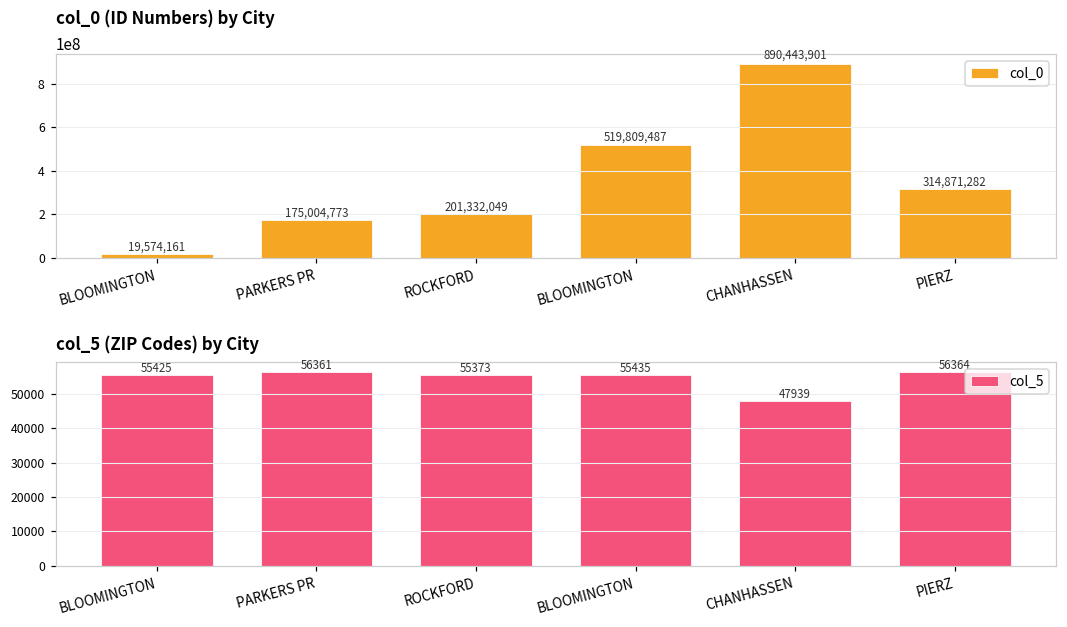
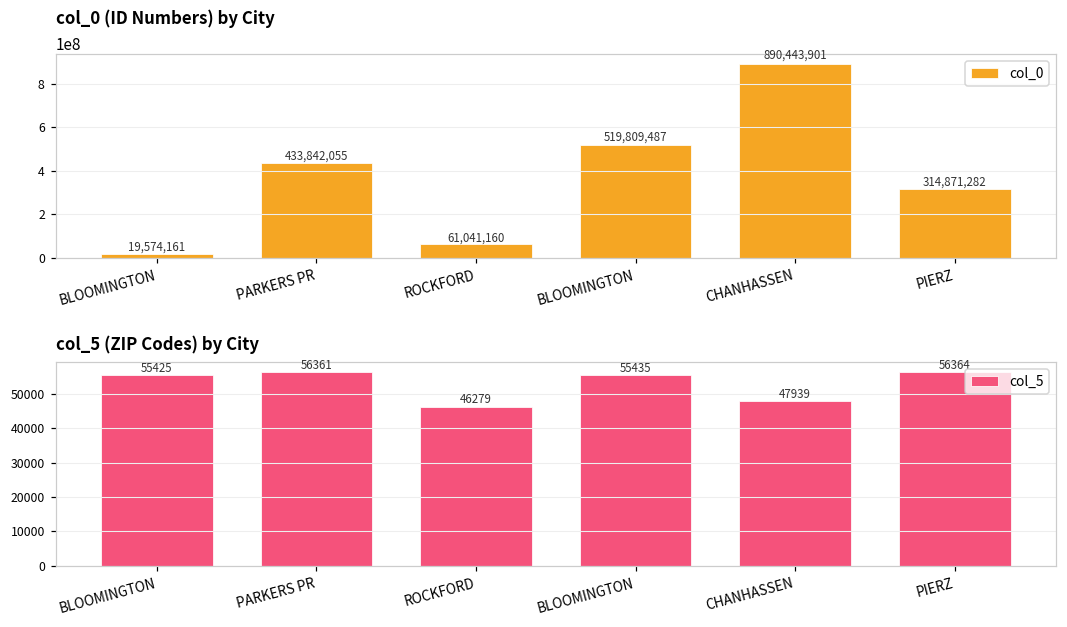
col_0 (ID Numbers) by City, PARKERS PR: 175,004,773 -> 433,842,055
col_0 (ID Numbers) by City, ROCKFORD: 201,332,049 -> 61,041,160
col_5 (ZIP Codes) by City, ROCKFORD: 55373 -> 46279
